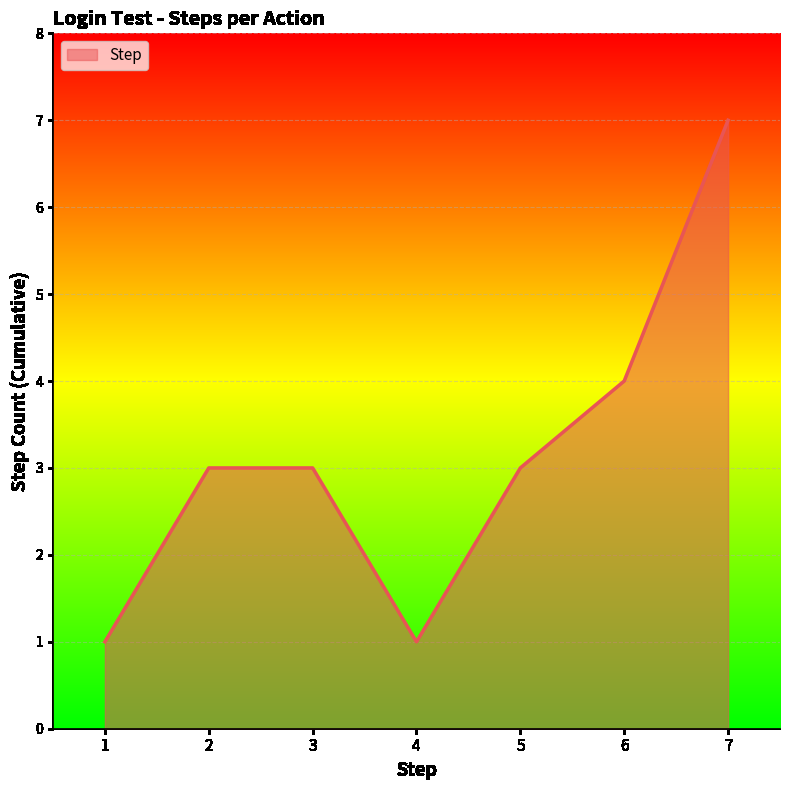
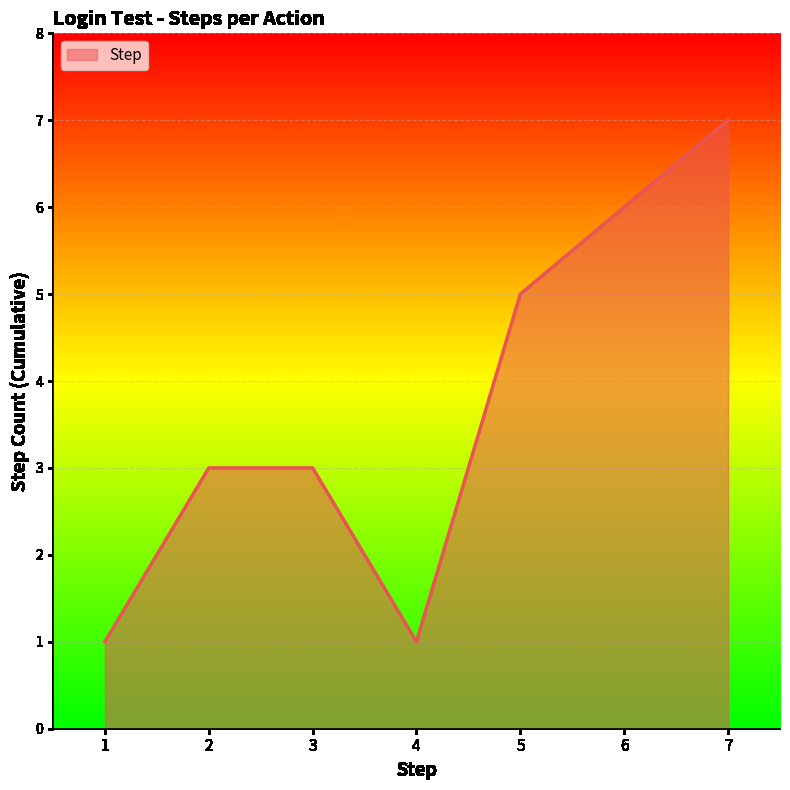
5: 3 -> 5
6: 4 -> 6
